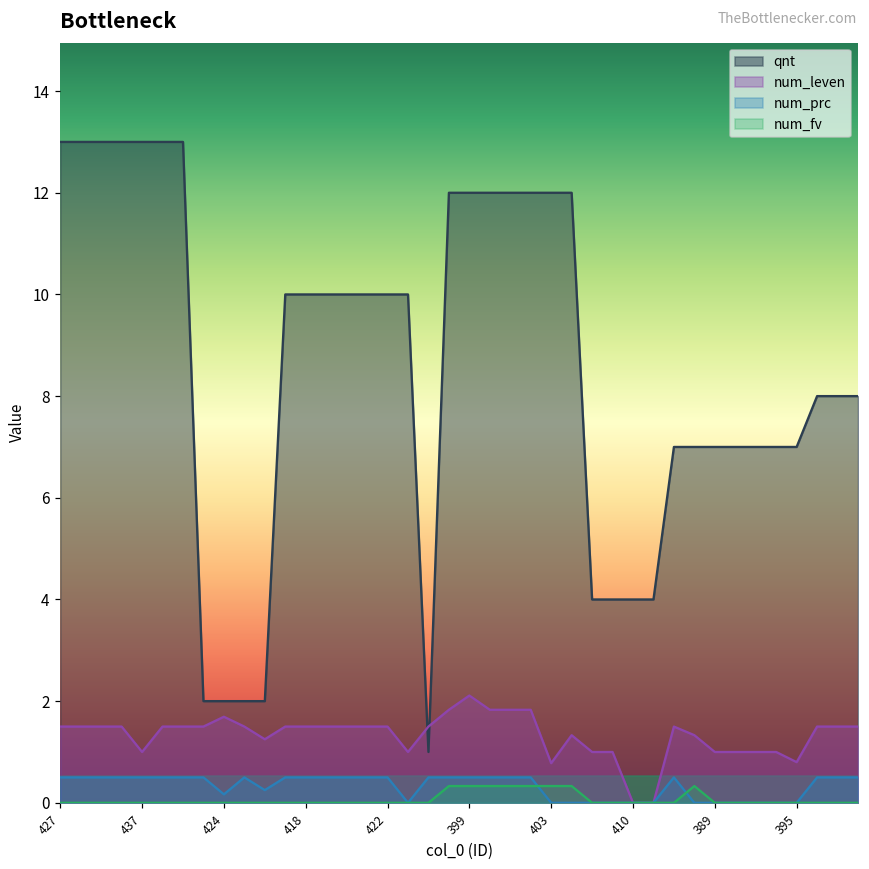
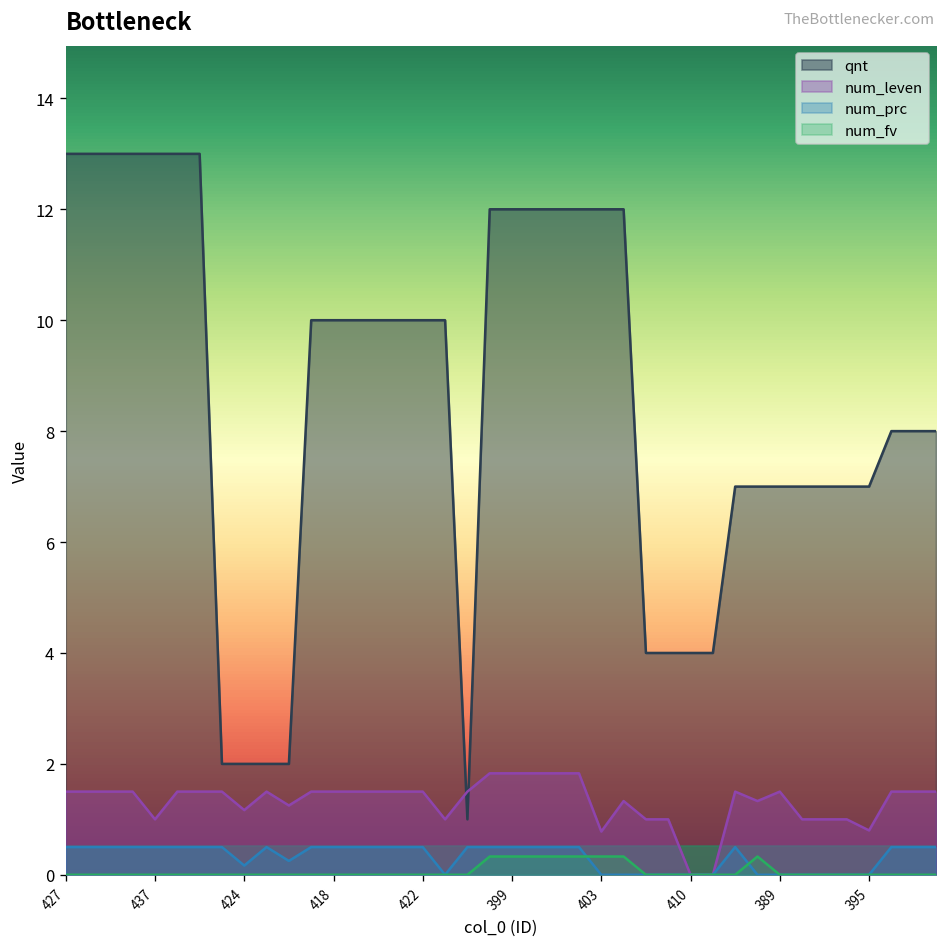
num_leven, 424: 1.7 -> 1.2
num_leven, 399: 2.1 -> 1.8
num_leven, 389: 1.0 -> 1.5
